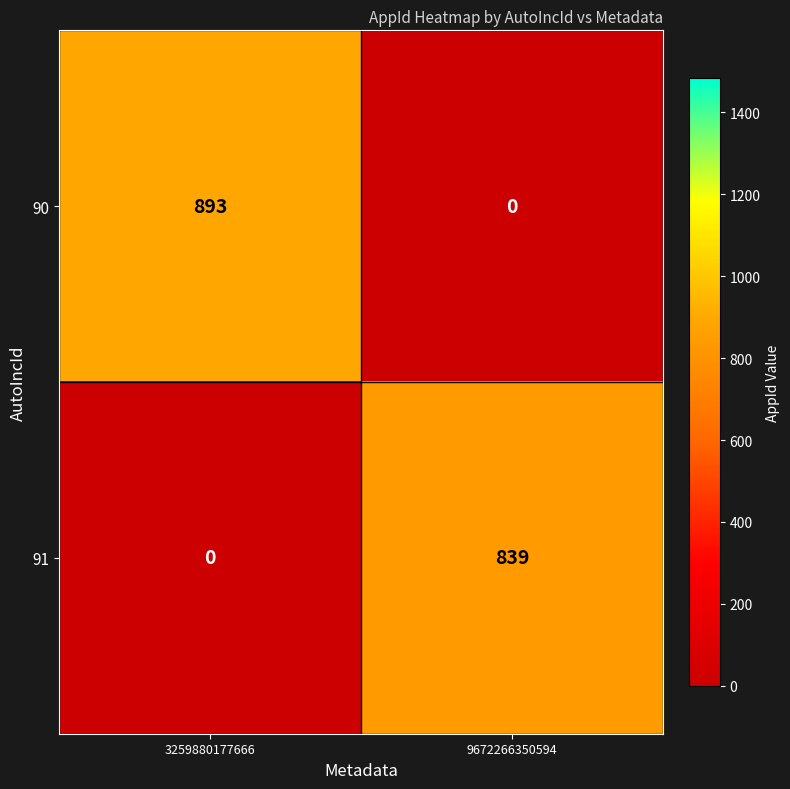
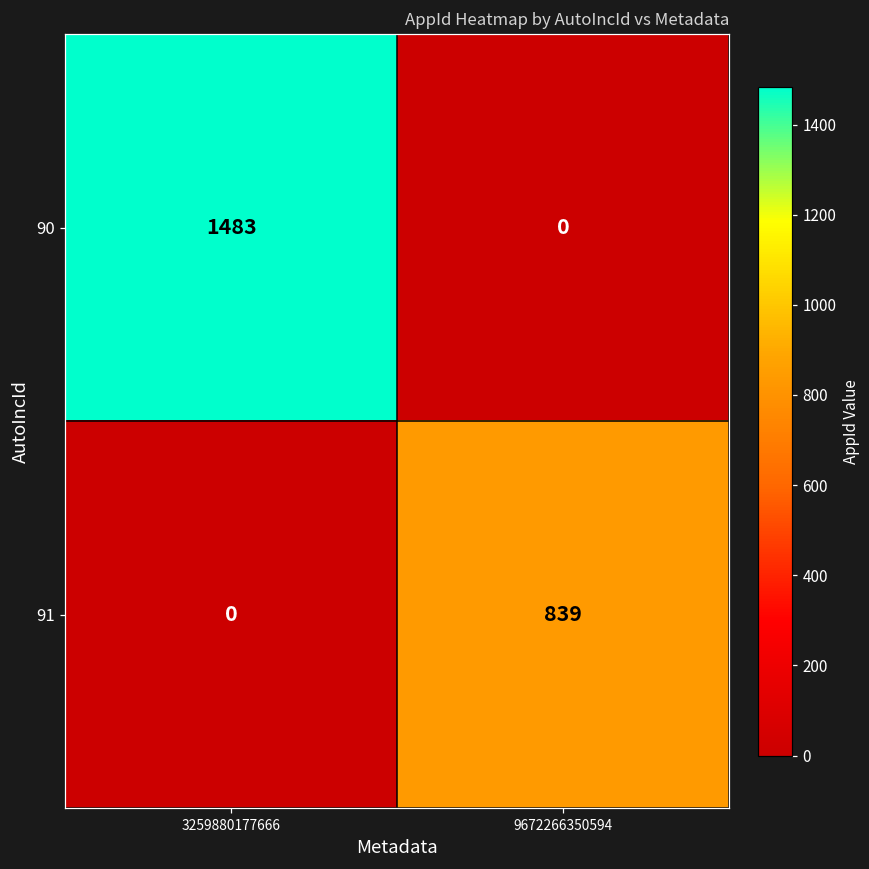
90, 3259880177666: 893 -> 1483
